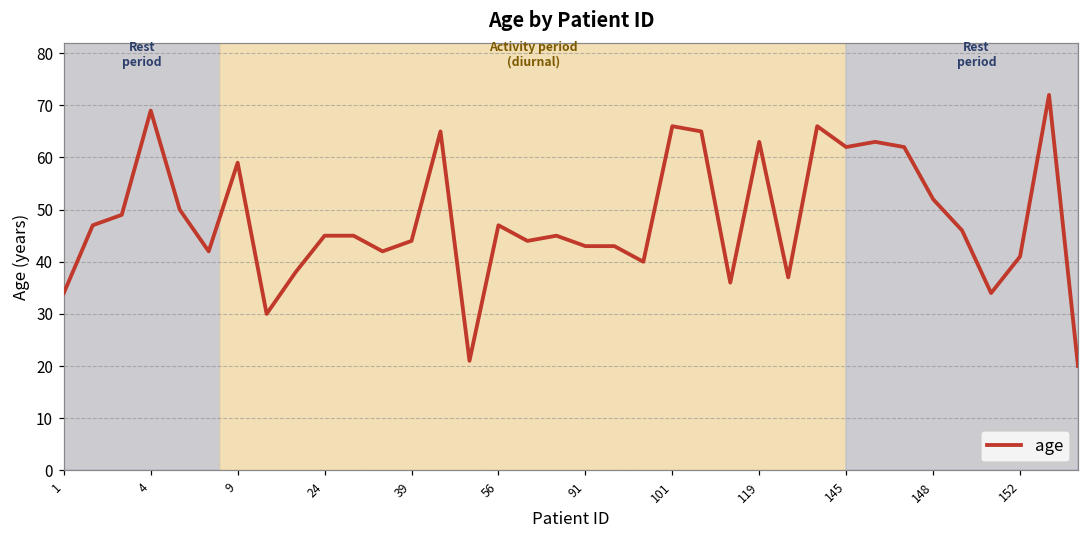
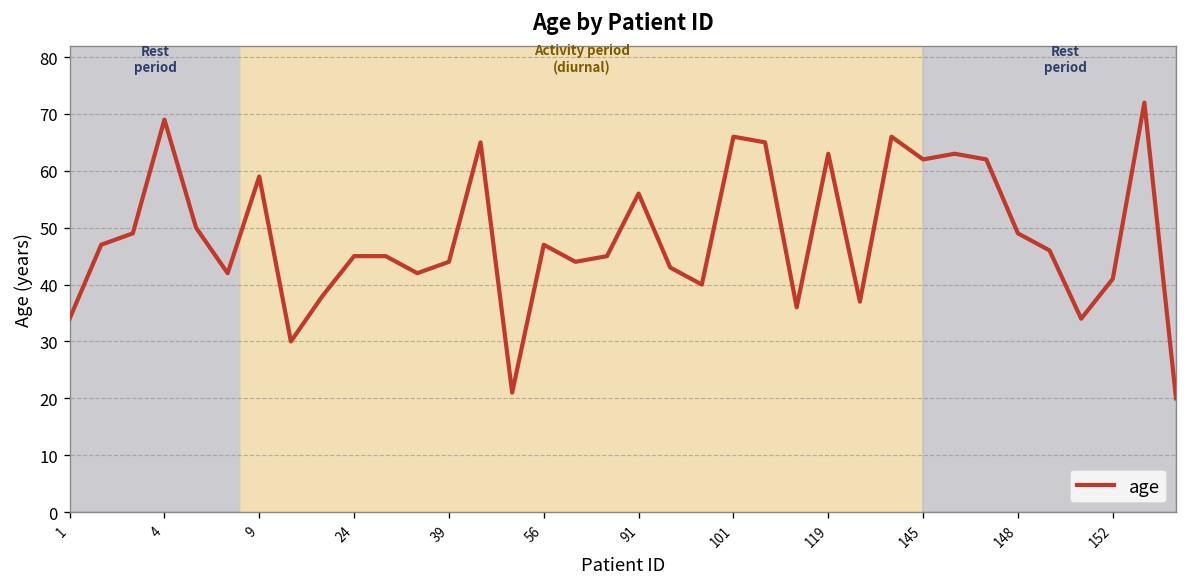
91: 43 -> 56
148: 52 -> 49
